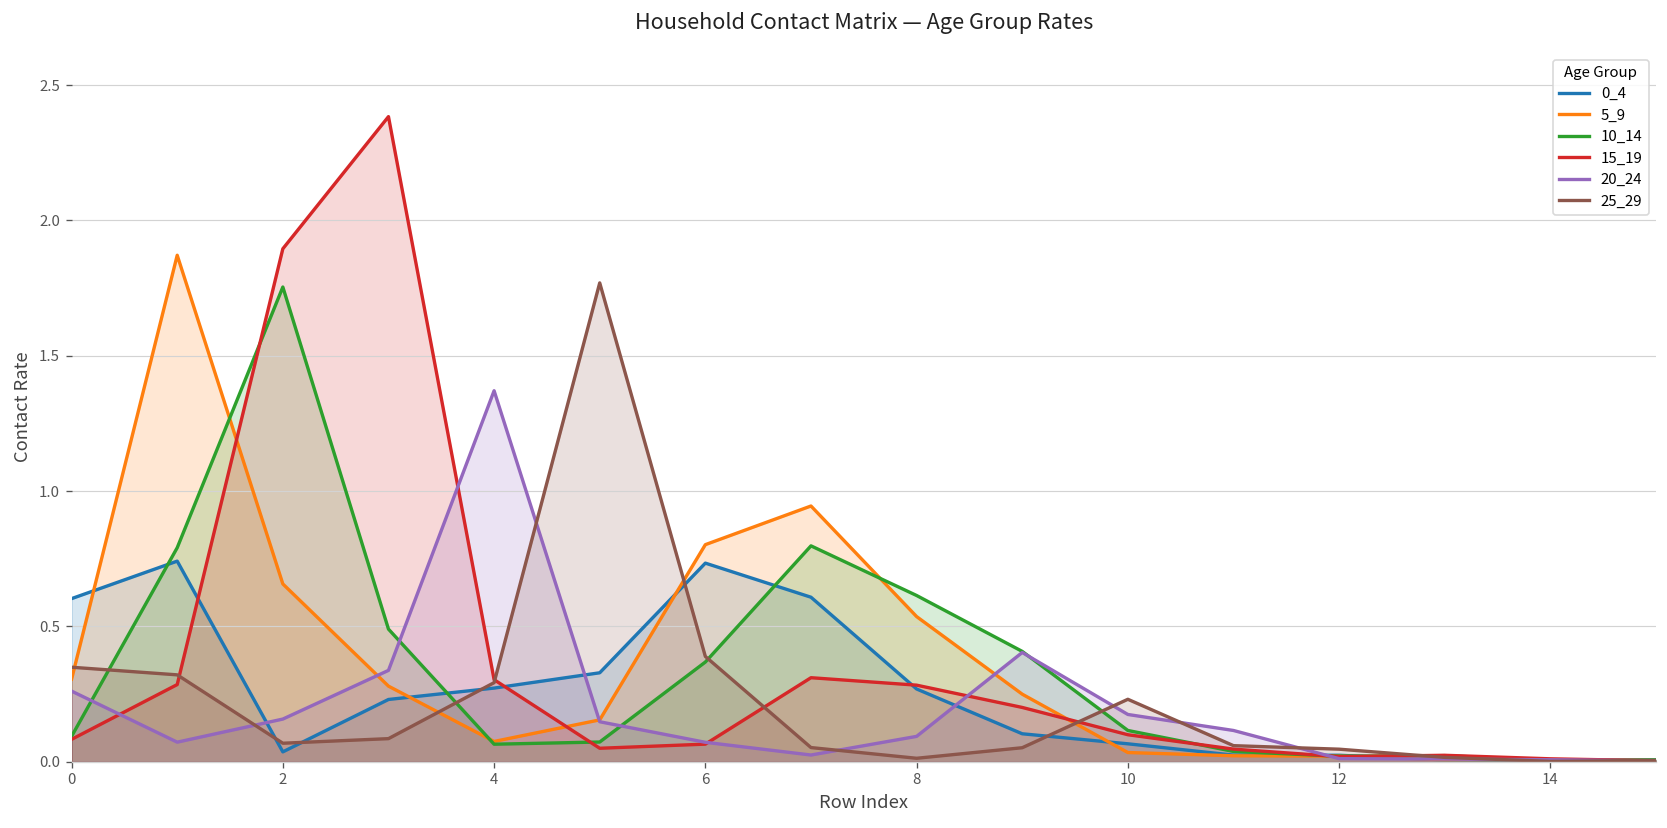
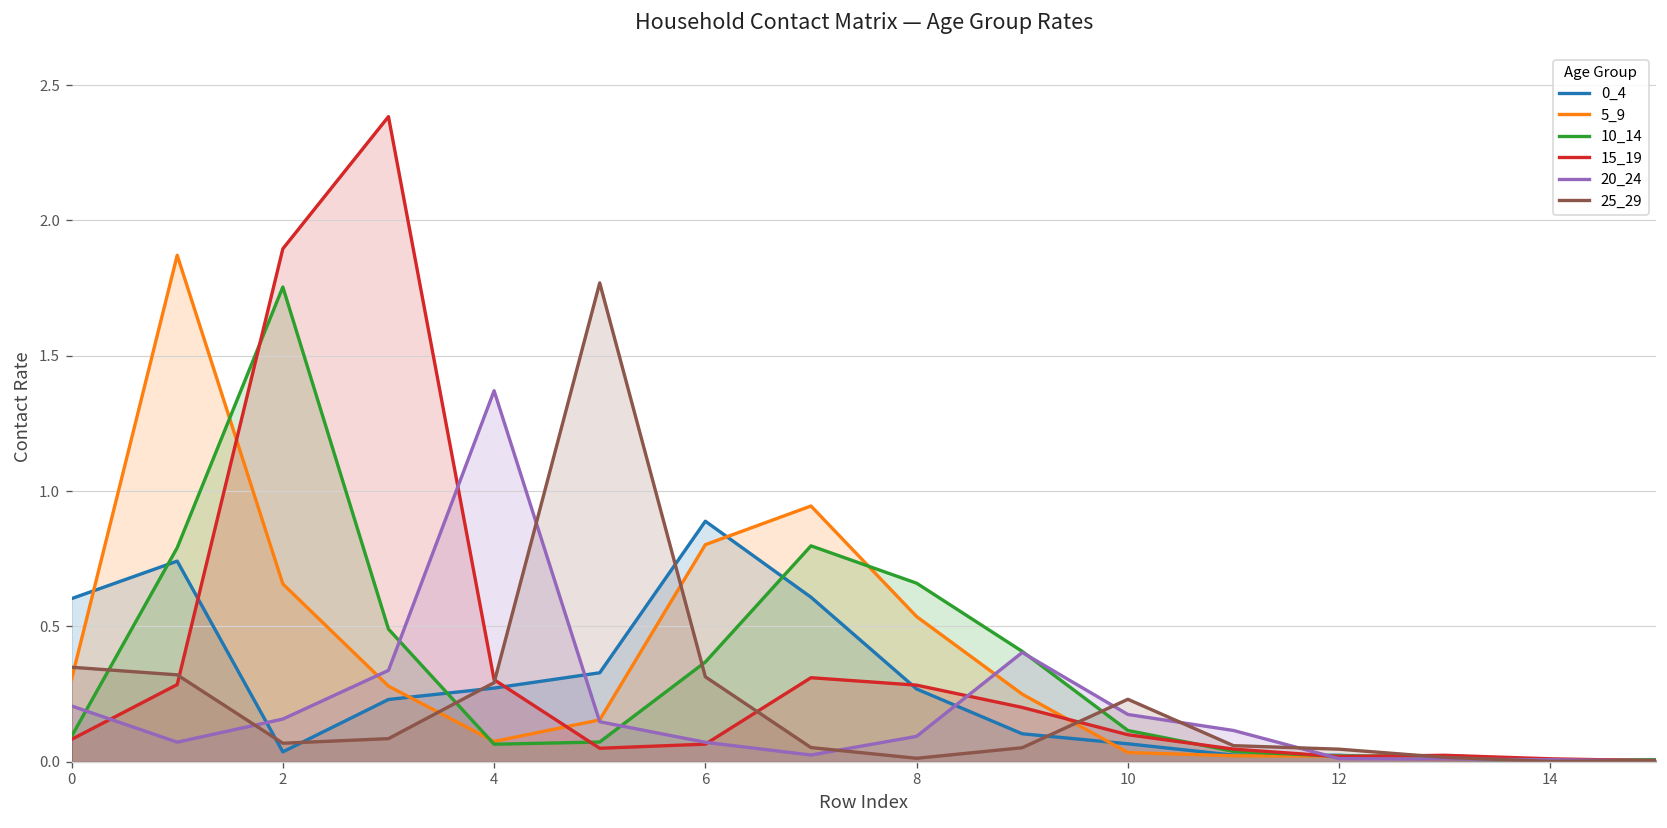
20_24, 0: 0.26 -> 0.21
0_4, 6: 0.73 -> 0.89
25_29, 6: 0.39 -> 0.31
10_14, 8: 0.61 -> 0.66
